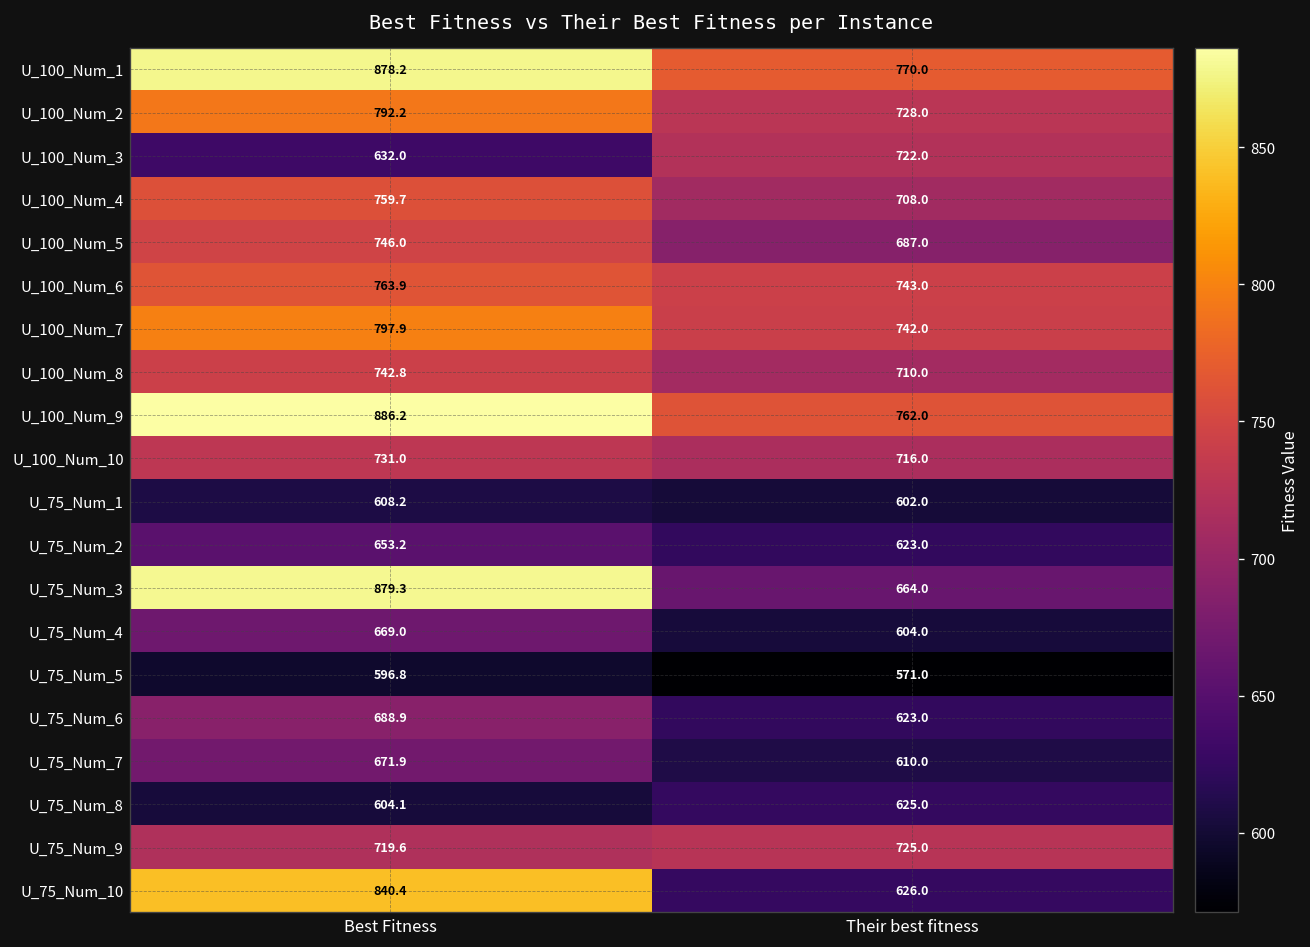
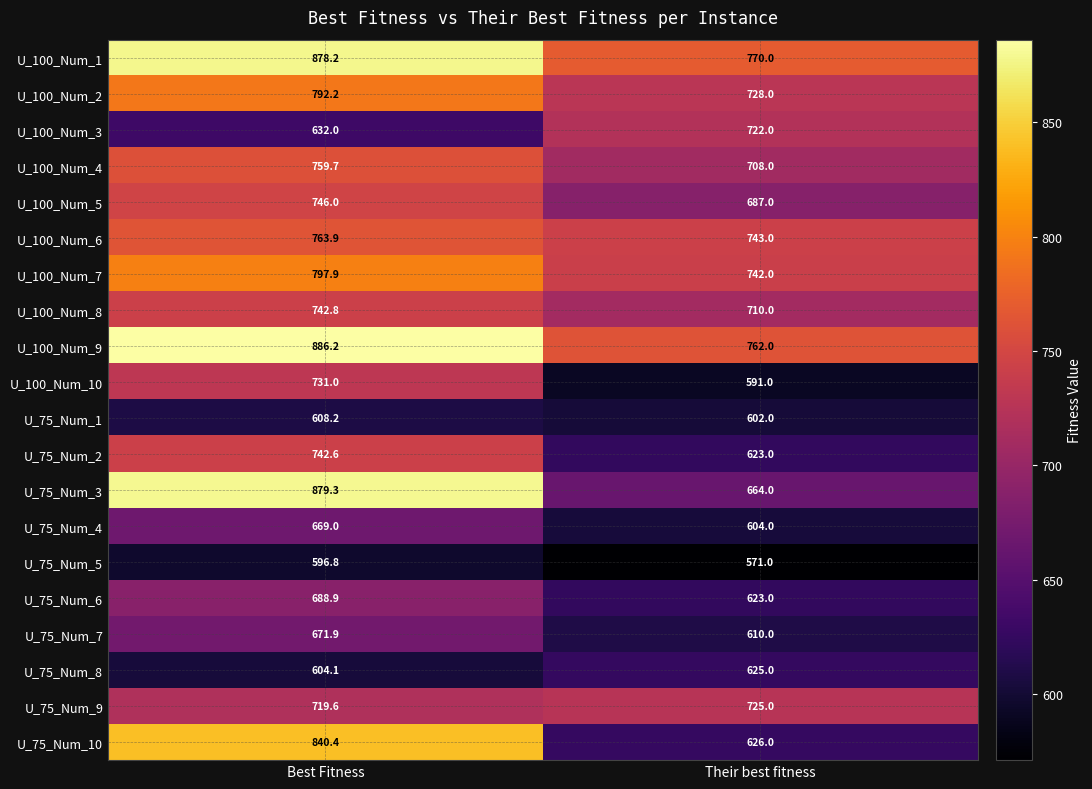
U_100_Num_10, Their best fitness: 716.0 -> 591.0
U_75_Num_2, Best Fitness: 653.2 -> 742.6
